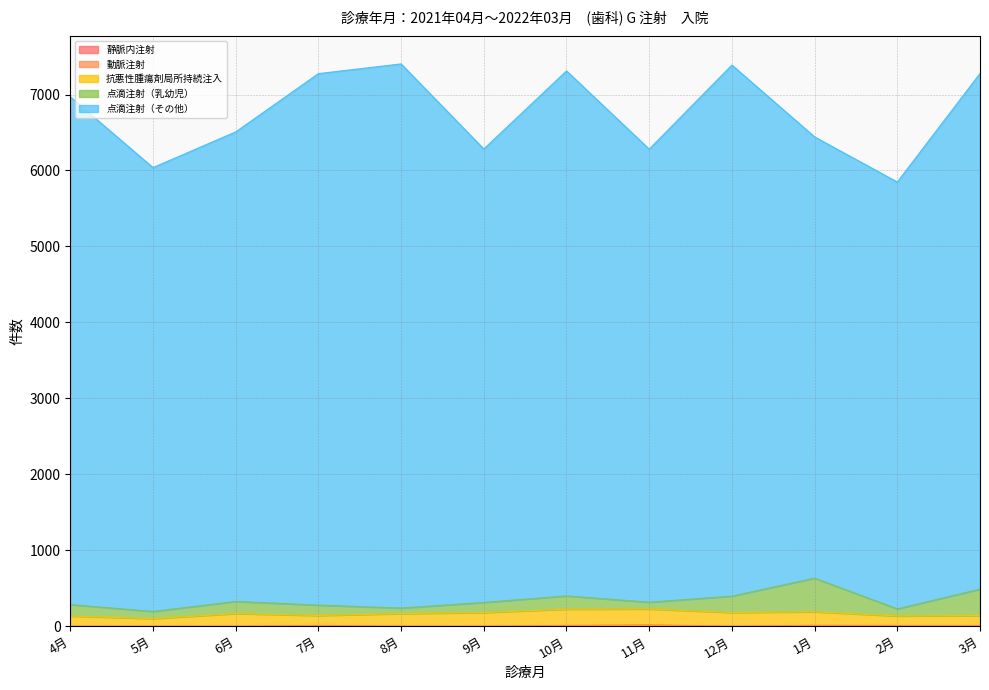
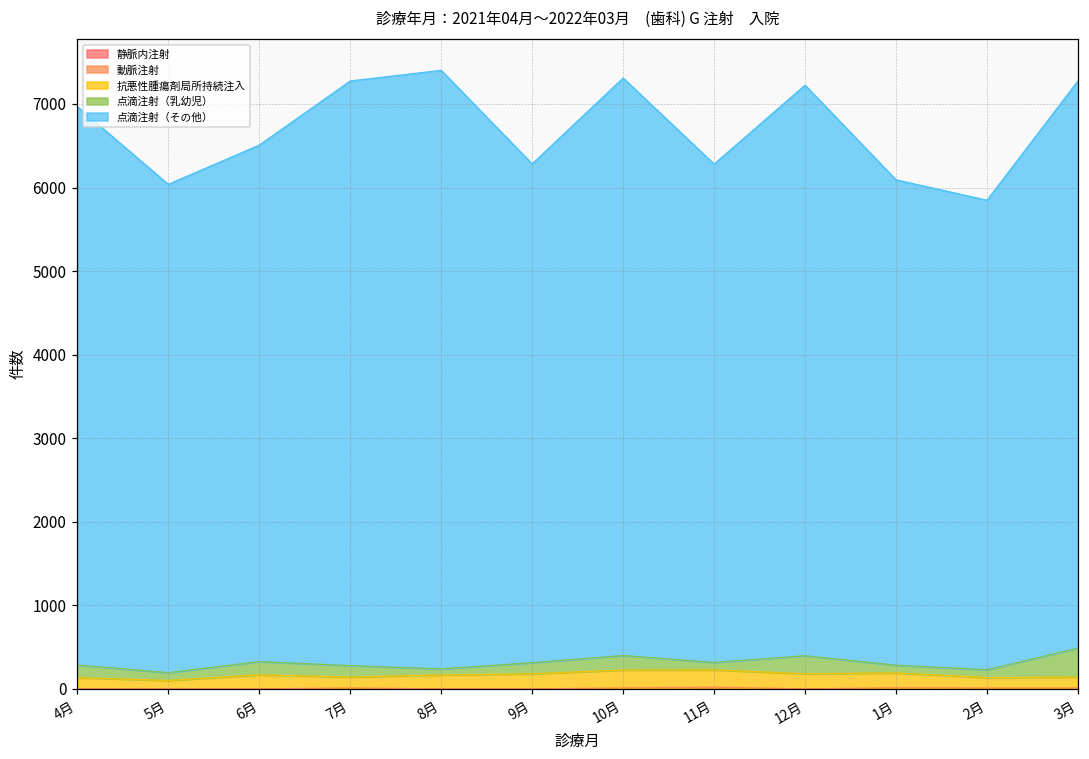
点滴注射（その他）, 12月: 7000 -> 6800
点滴注射（乳幼児）, 1月: 400 -> 100
